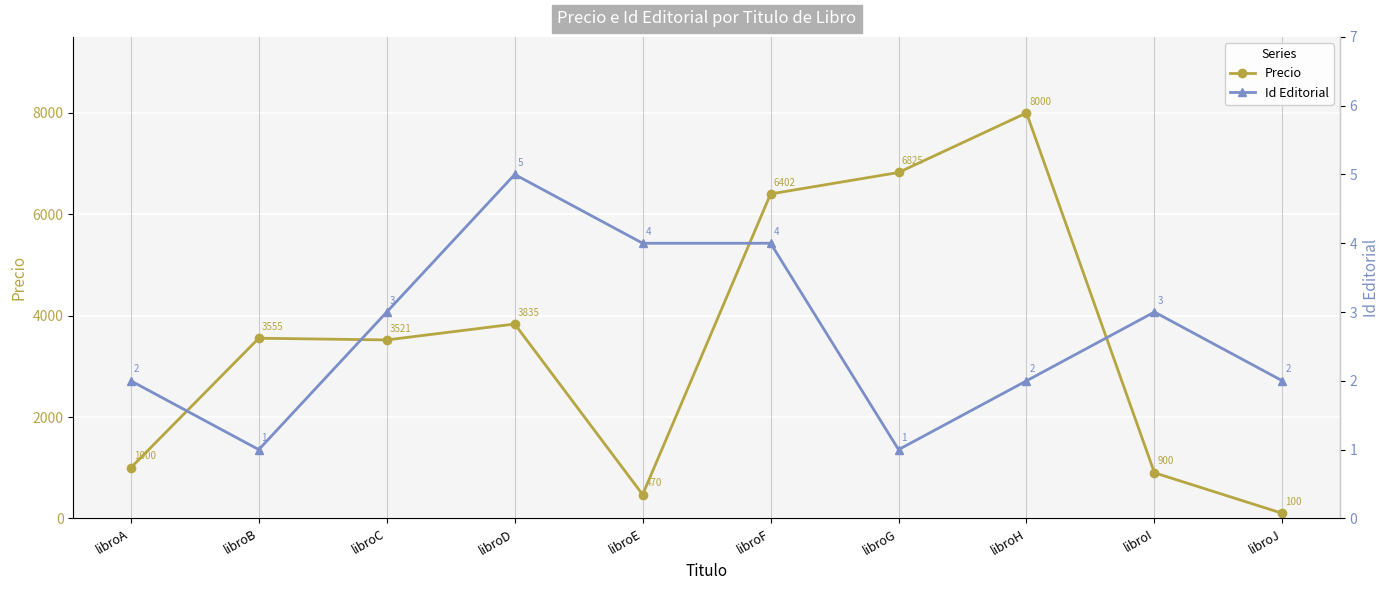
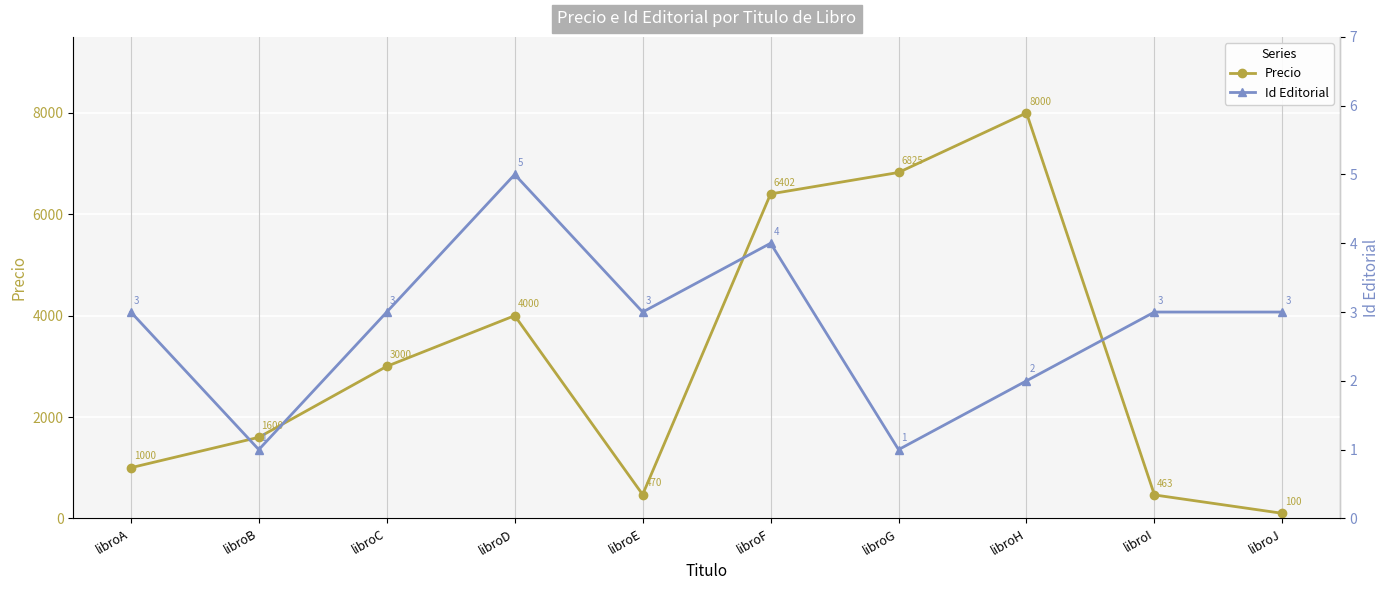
Precio, libroB: 3555 -> 1600
Precio, libroC: 3521 -> 3000
Precio, libroD: 3835 -> 4000
Precio, libroI: 900 -> 463
Id Editorial, libroA: 2 -> 3
Id Editorial, libroE: 4 -> 3
Id Editorial, libroJ: 2 -> 3
